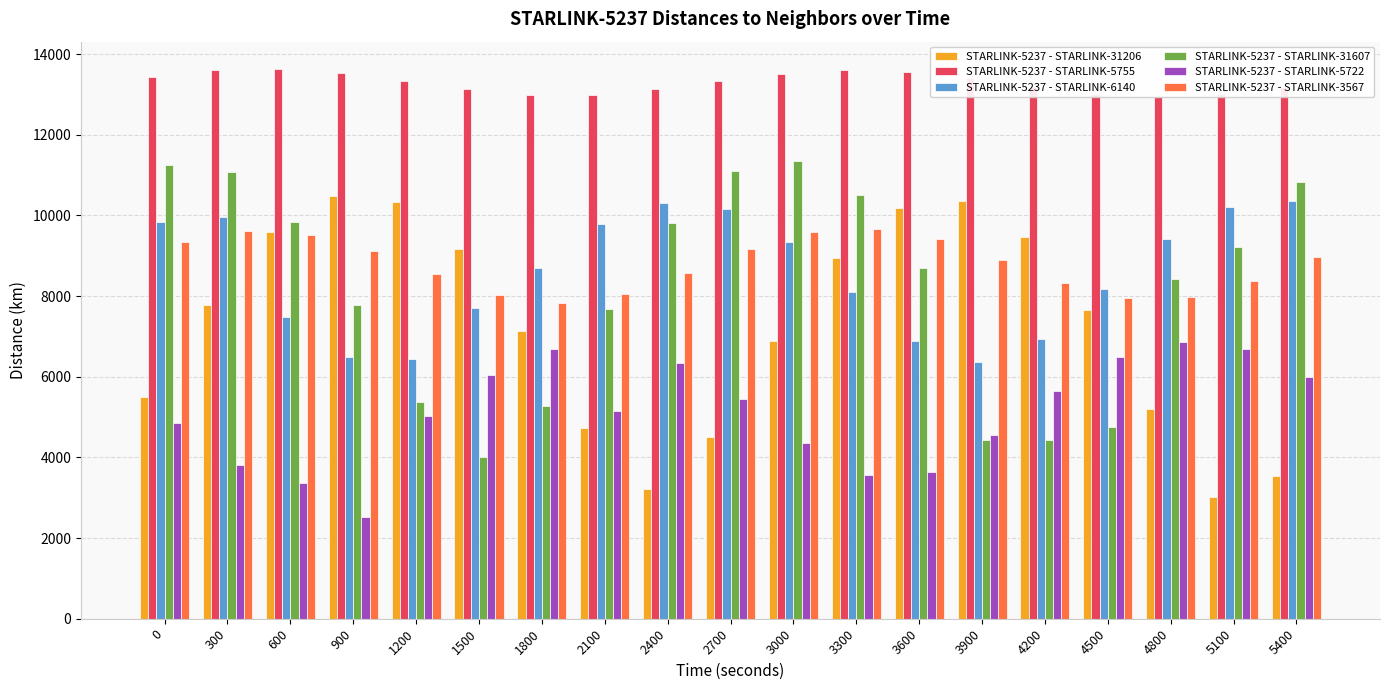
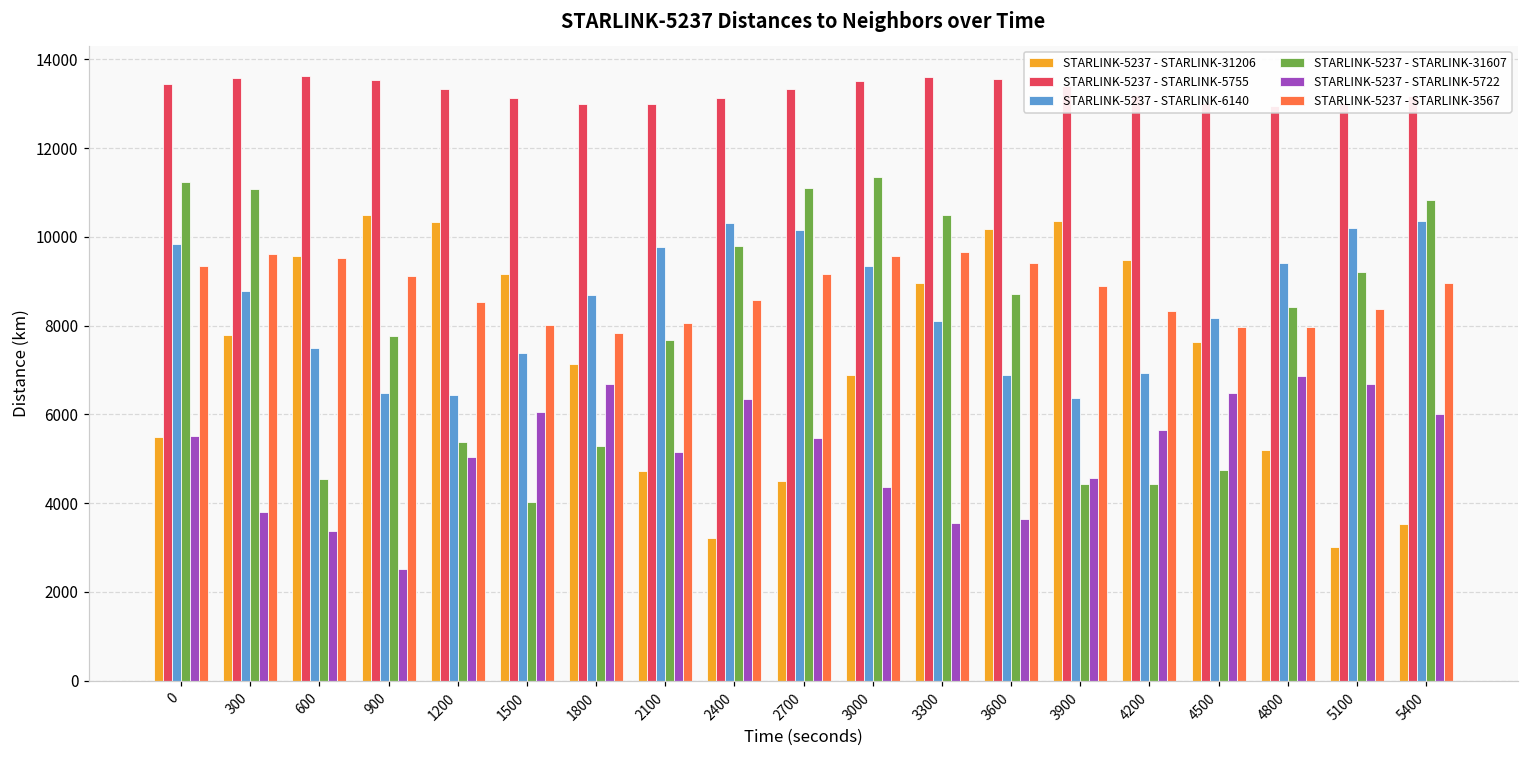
STARLINK-5237 - STARLINK-5722, 0: 4900 -> 5500
STARLINK-5237 - STARLINK-6140, 300: 10000 -> 8800
STARLINK-5237 - STARLINK-31607, 600: 9800 -> 4500
STARLINK-5237 - STARLINK-6140, 1500: 7700 -> 7400
